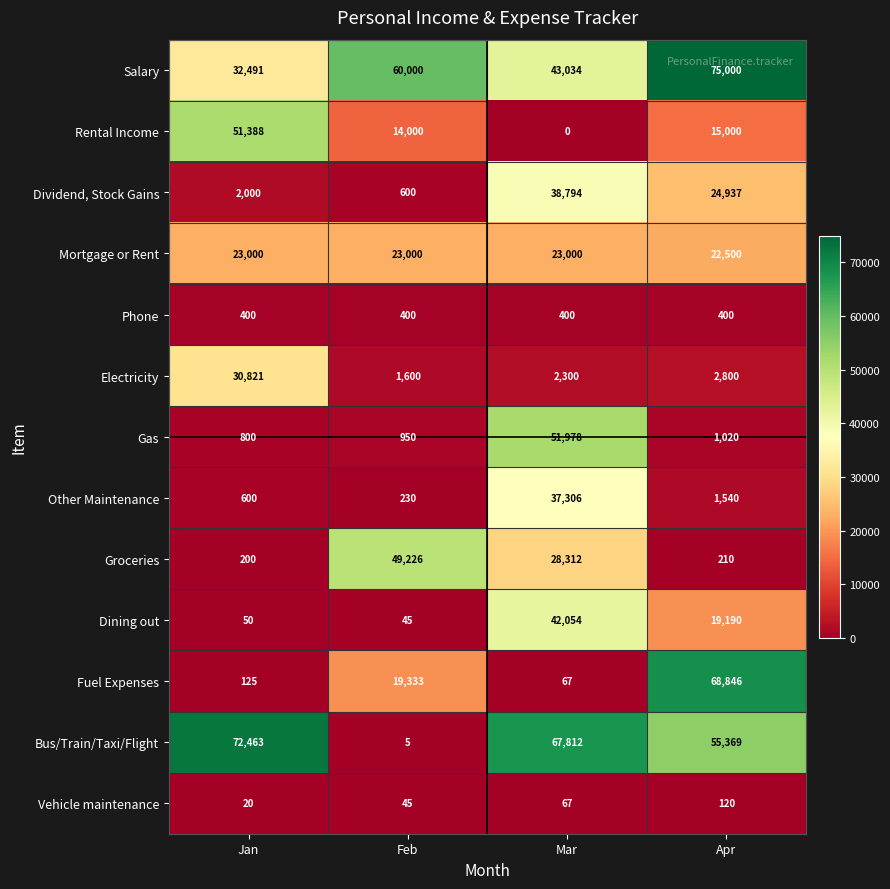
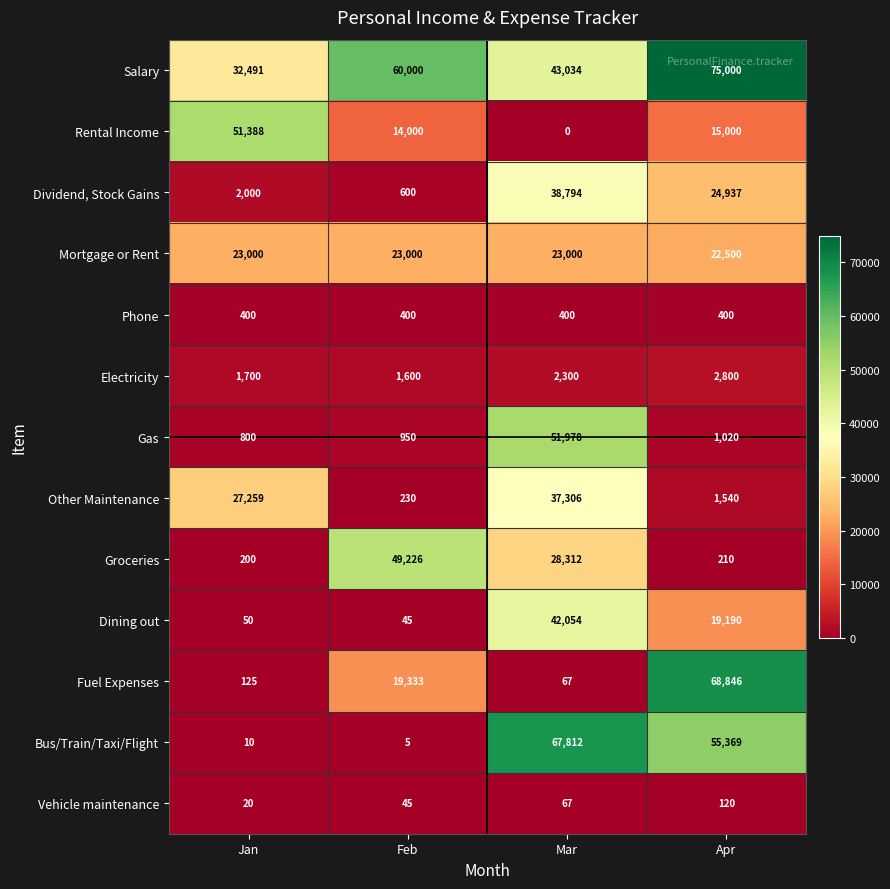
Electricity, Jan: 30,821 -> 1,700
Other Maintenance, Jan: 600 -> 27,259
Bus/Train/Taxi/Flight, Jan: 72,463 -> 10
